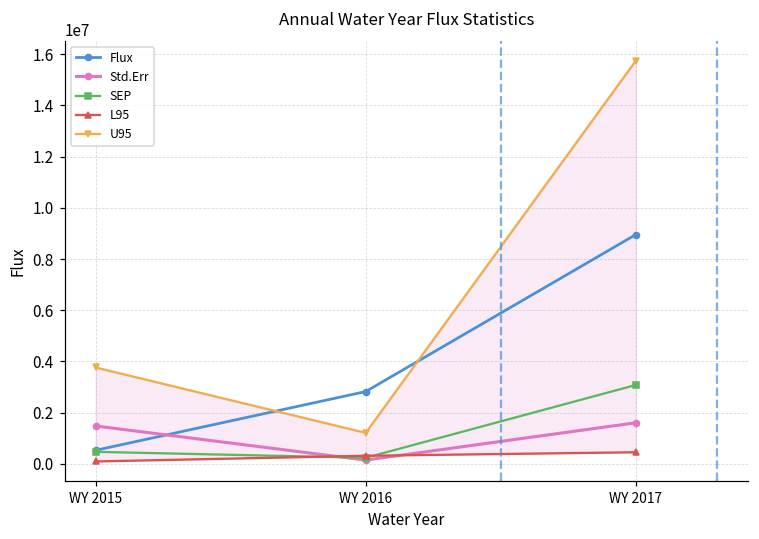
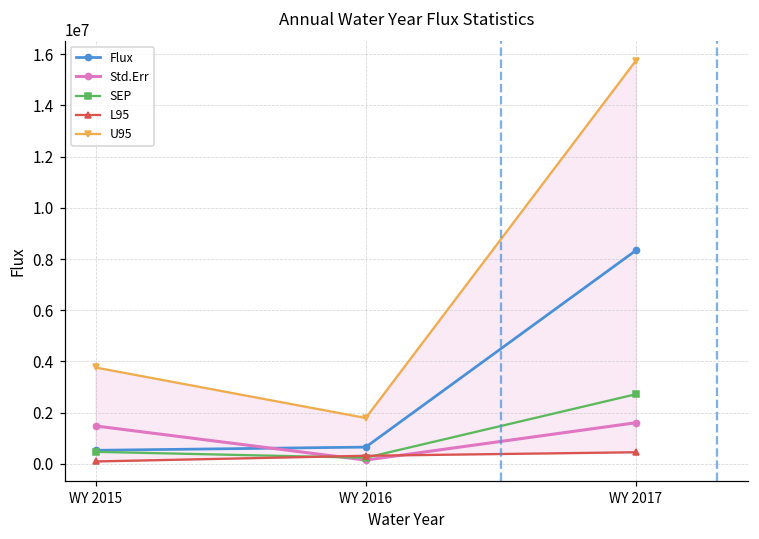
Flux, WY 2016: 2800000 -> 600000
U95, WY 2016: 1200000 -> 1800000
Flux, WY 2017: 9000000 -> 8300000
SEP, WY 2017: 3100000 -> 2700000
